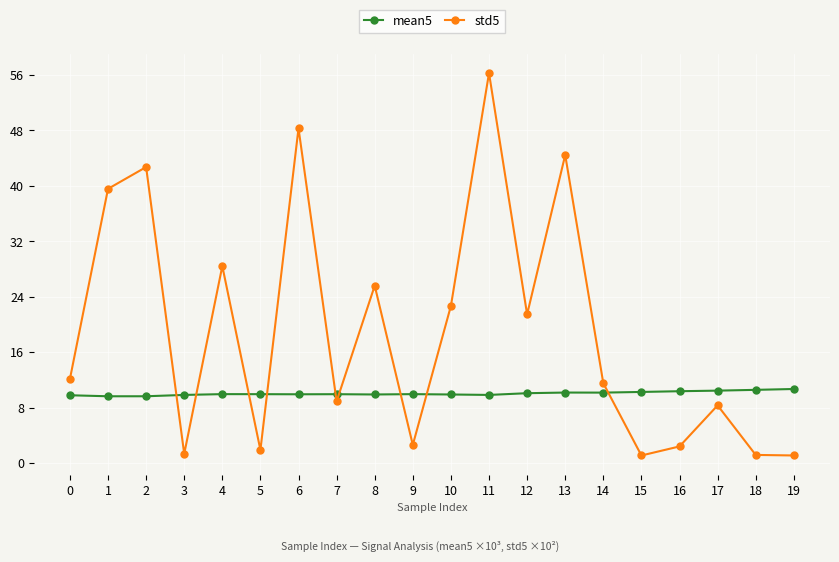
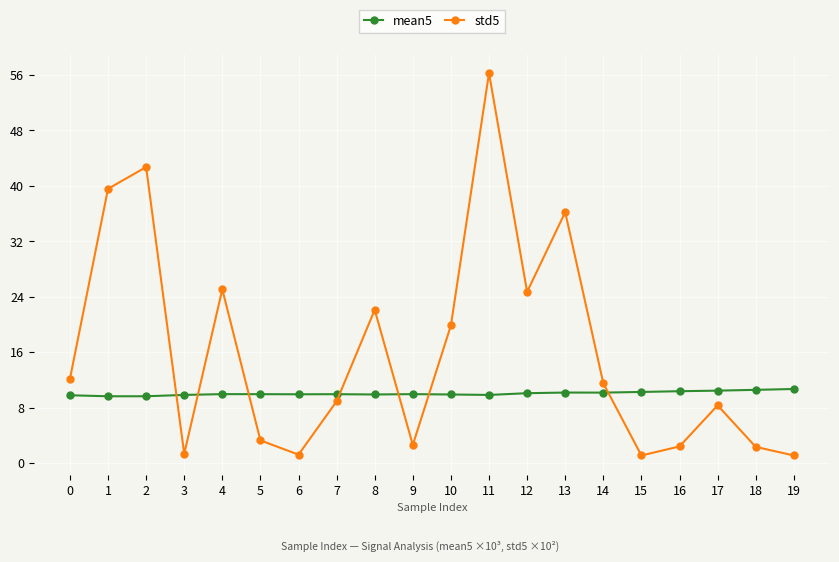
std5, 4: 28 -> 25
std5, 5: 2 -> 3
std5, 6: 48 -> 1
std5, 8: 26 -> 22
std5, 10: 23 -> 20
std5, 12: 21 -> 25
std5, 13: 44 -> 36
std5, 18: 1 -> 2
